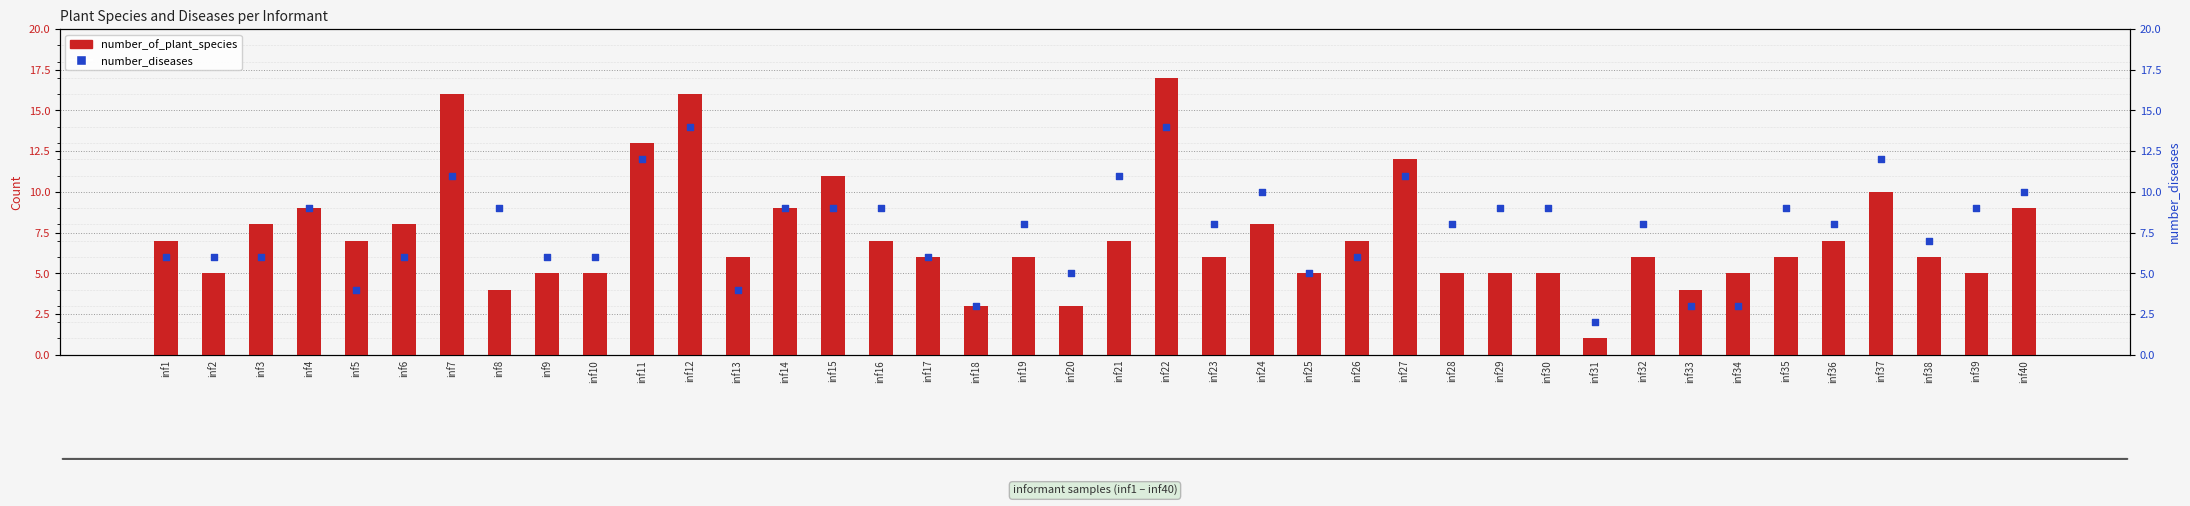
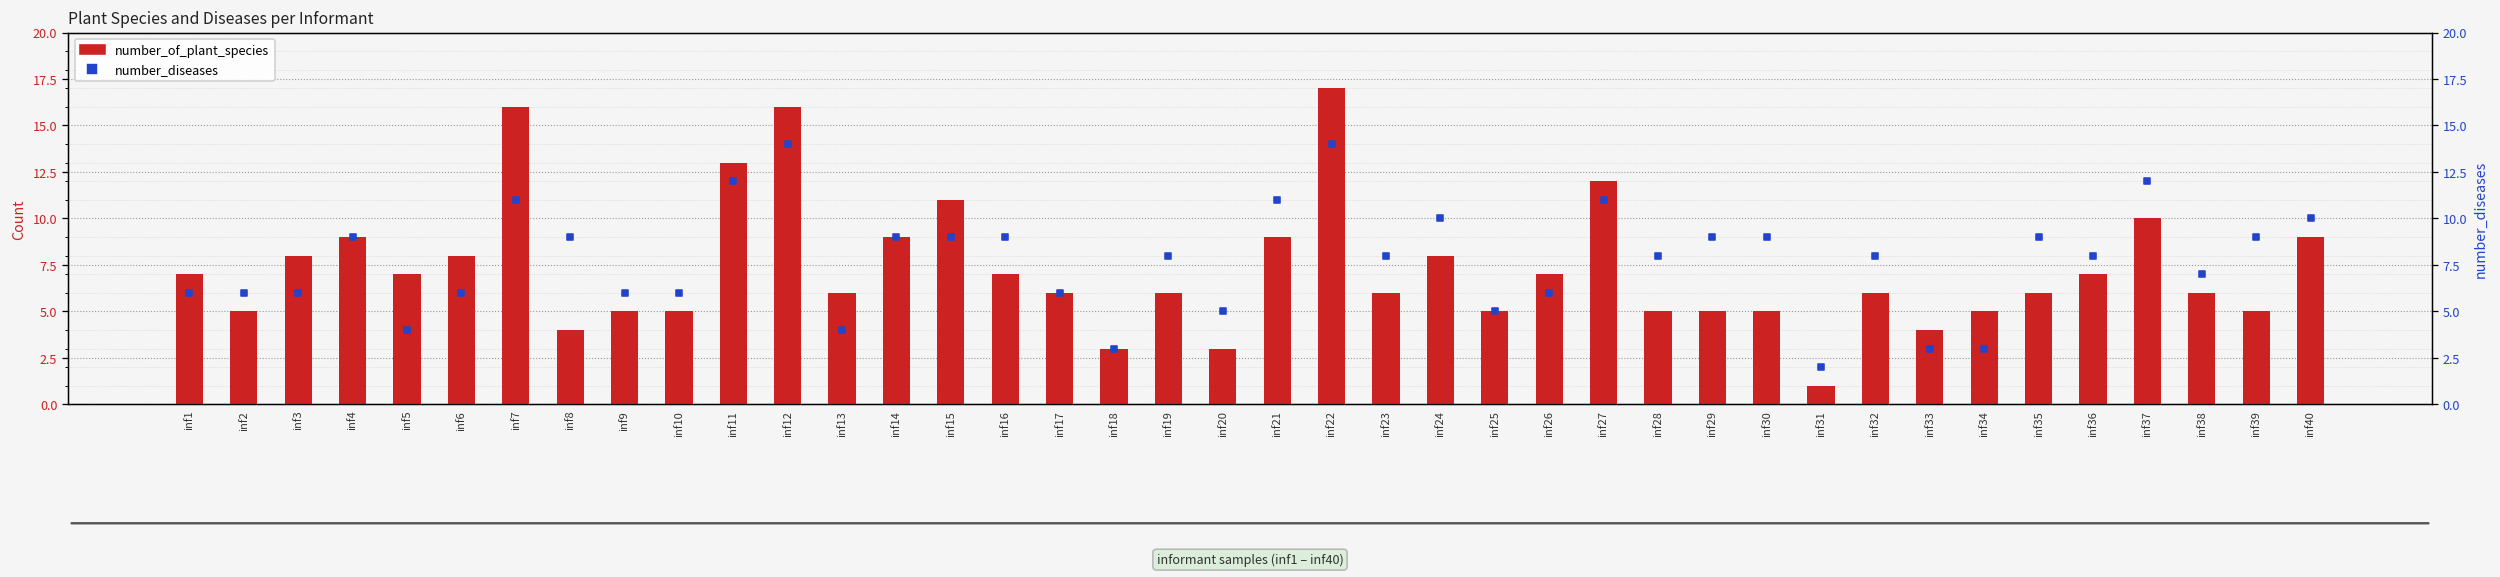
number_of_plant_species, inf21: 7 -> 9
